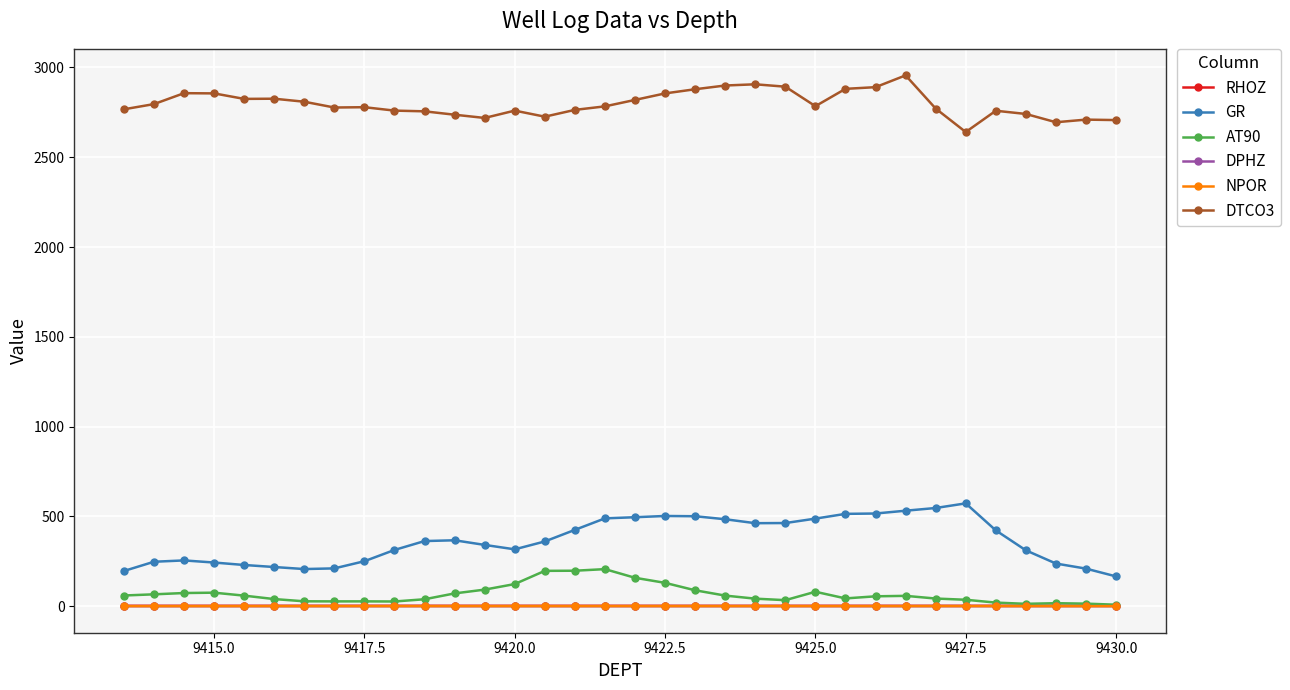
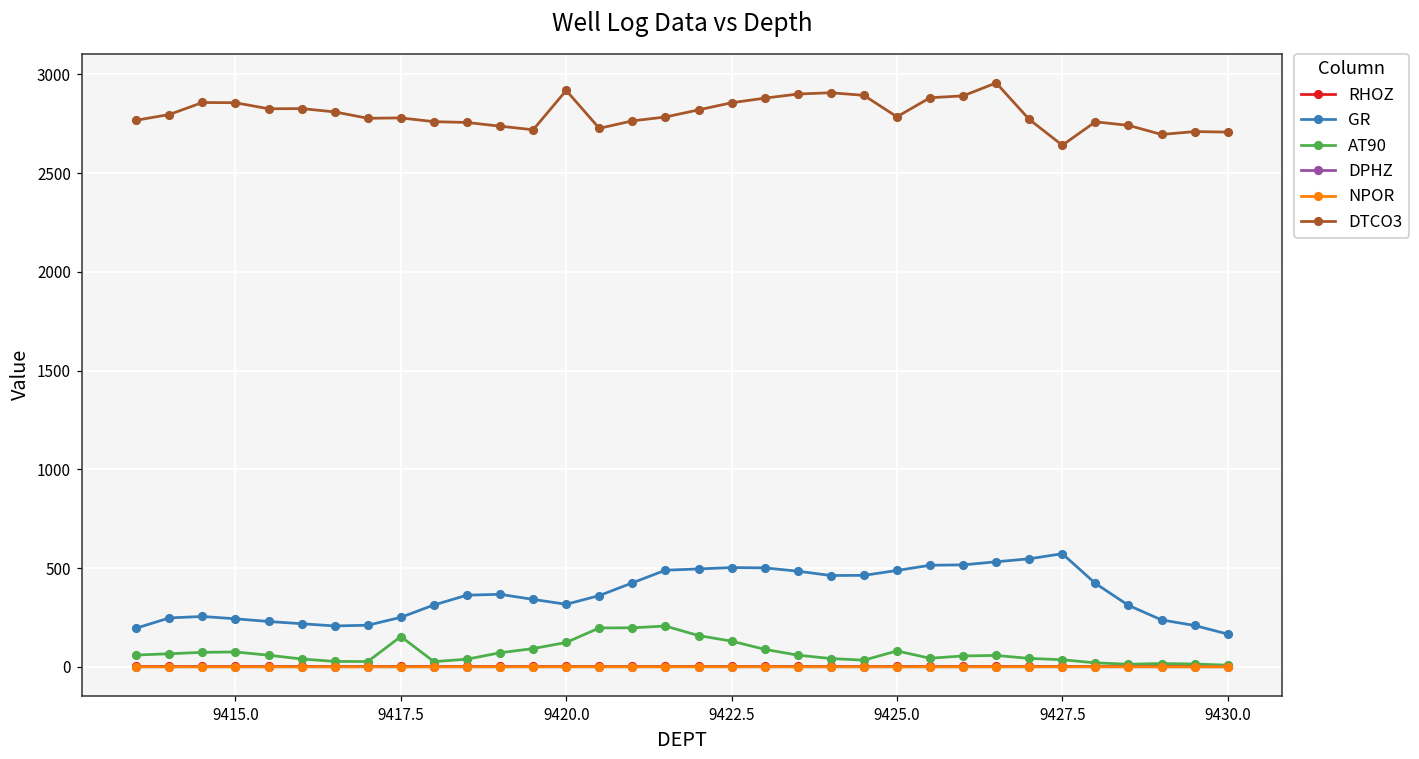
AT90, 9417.5: 30 -> 150
DTCO3, 9420.0: 2760 -> 2920
